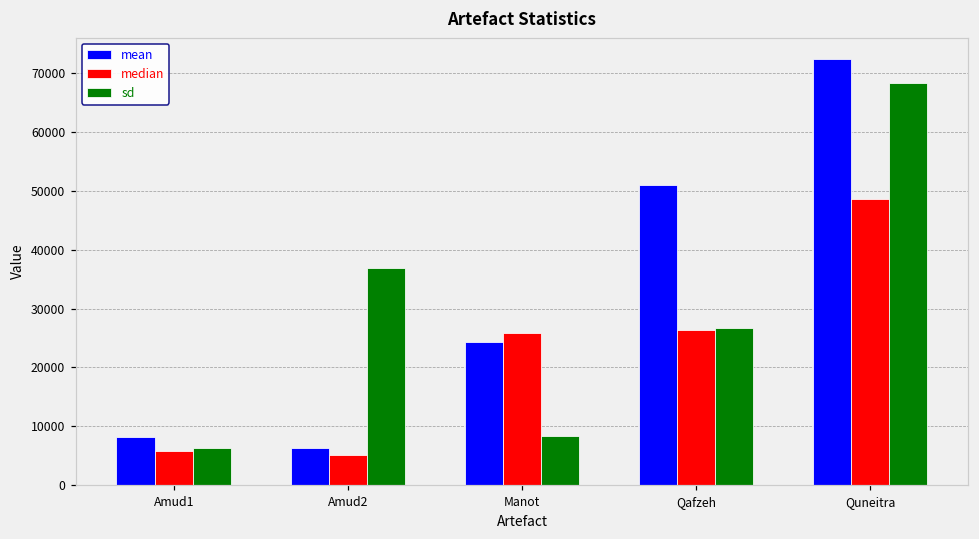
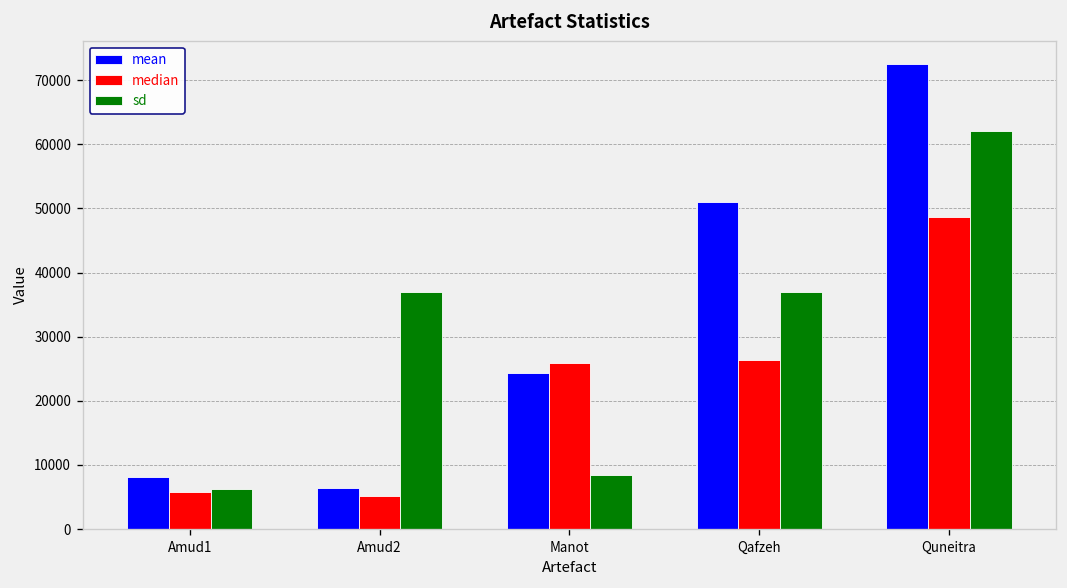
sd, Qafzeh: 27000 -> 37000
sd, Quneitra: 68000 -> 62000
